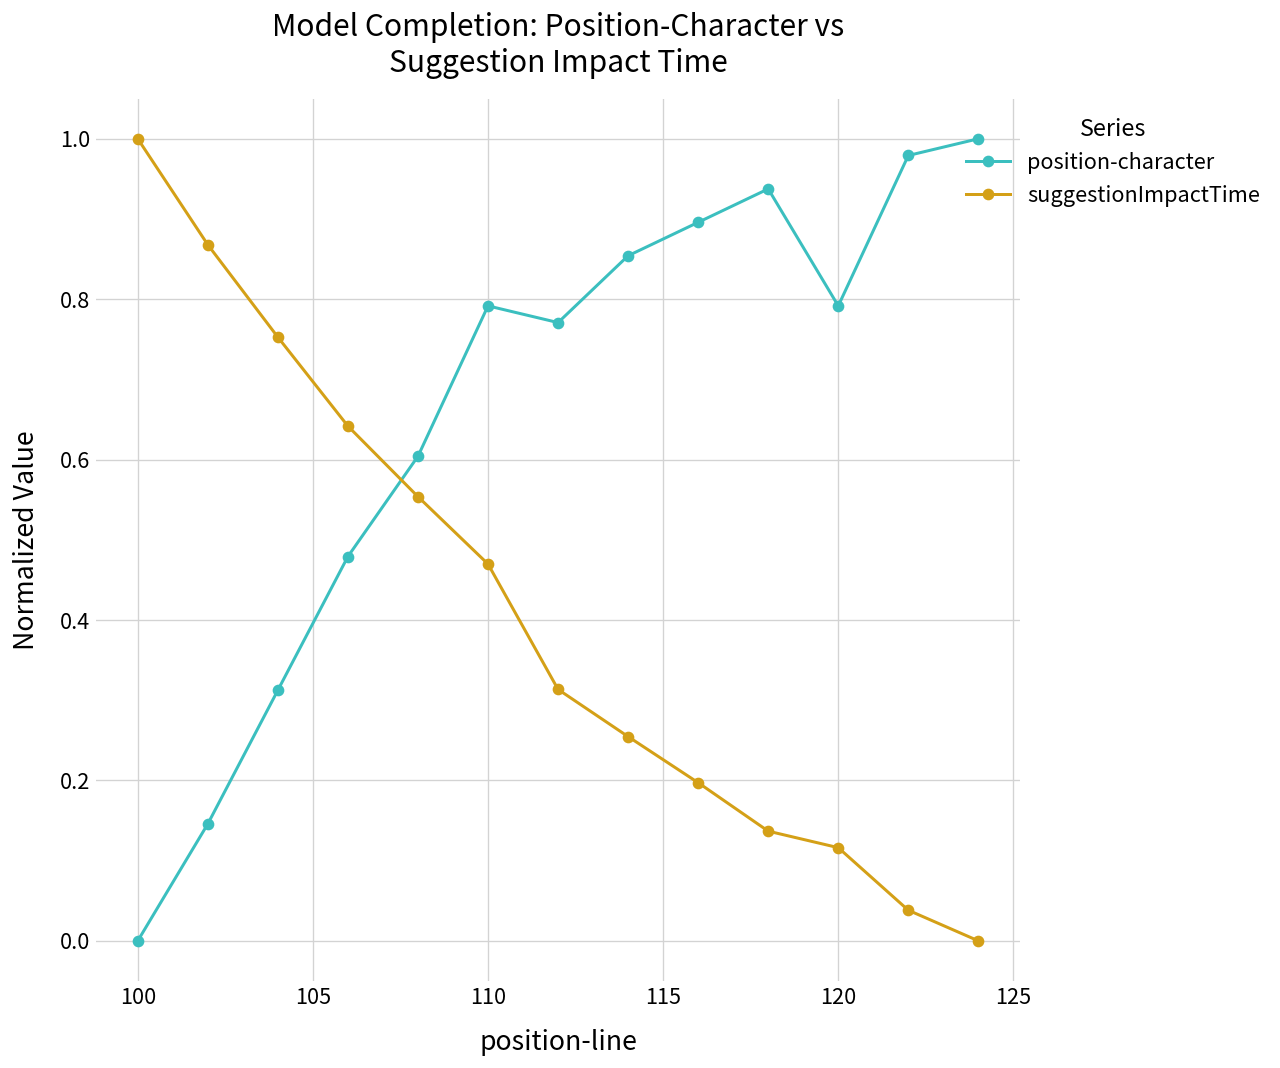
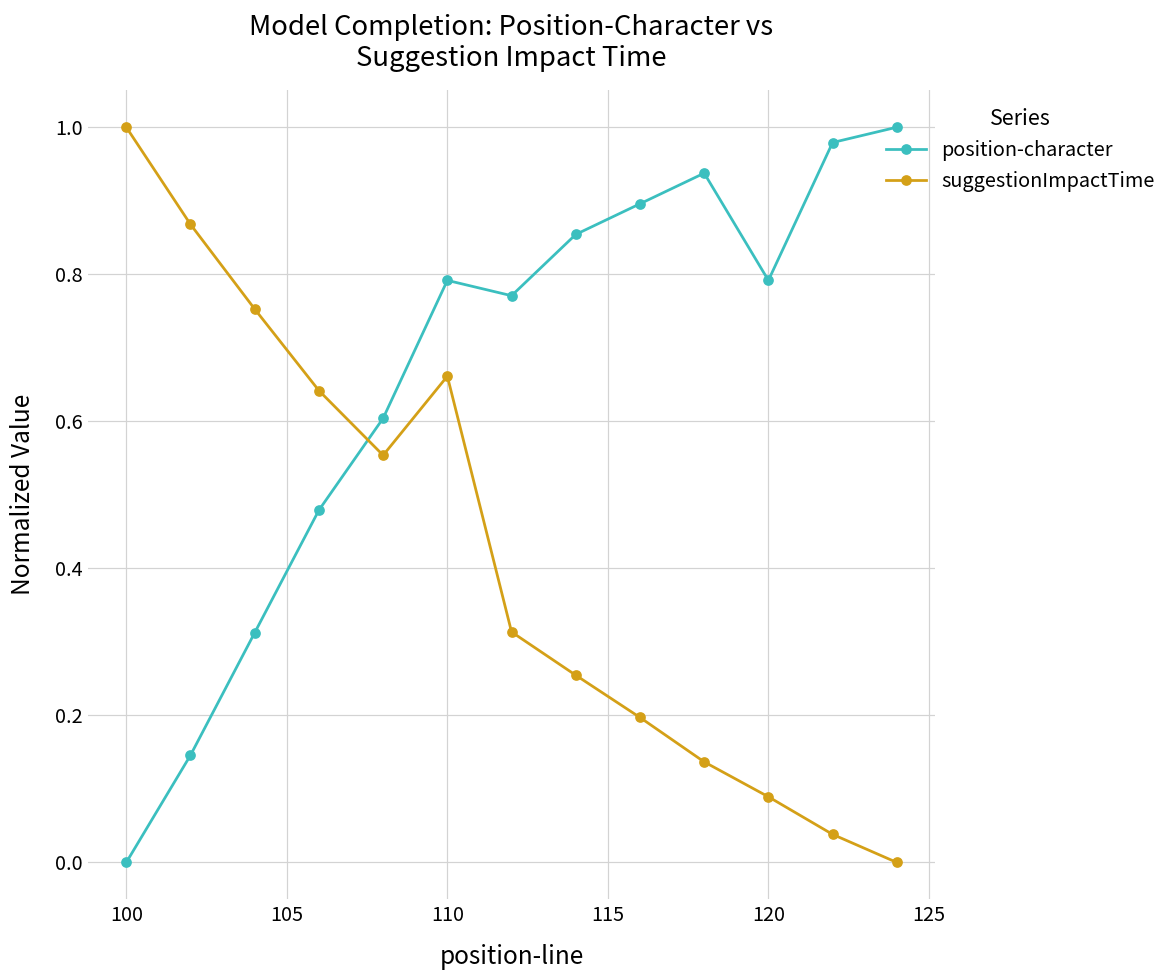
suggestionImpactTime, 110: 0.47 -> 0.66
suggestionImpactTime, 120: 0.12 -> 0.09
